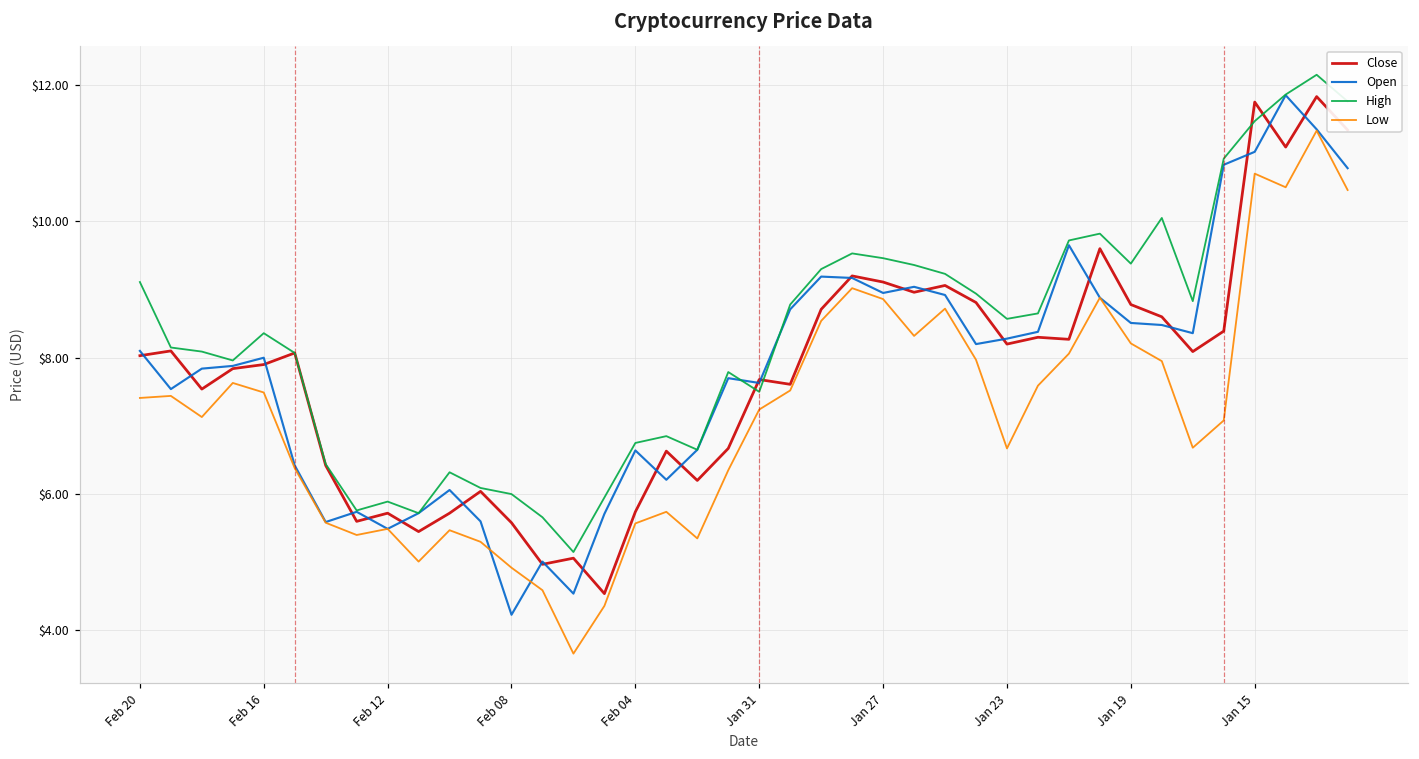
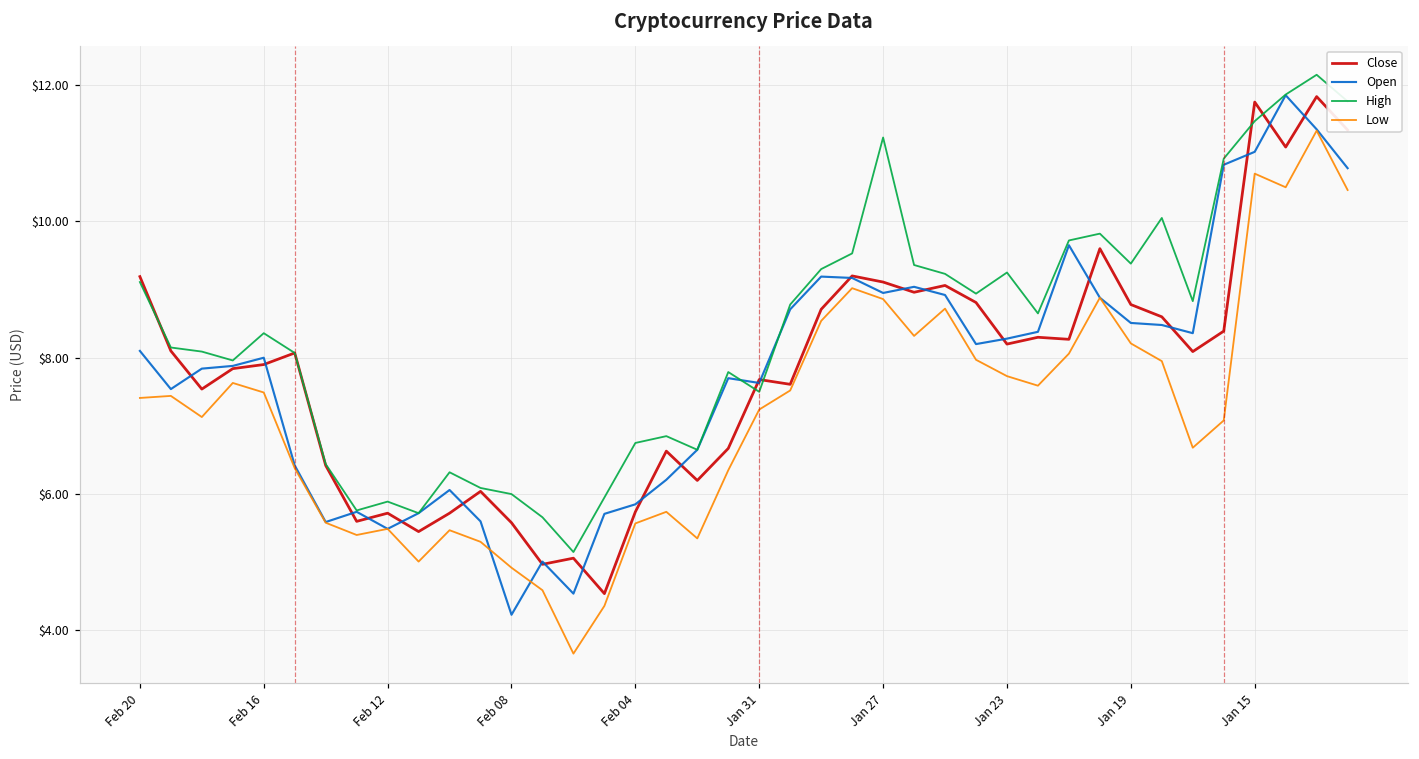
Close, Feb 20: $8.0 -> $9.2
Open, Feb 04: $6.6 -> $5.9
High, Jan 27: $9.5 -> $11.2
High, Jan 23: $8.6 -> $9.3
Low, Jan 23: $6.7 -> $7.7
